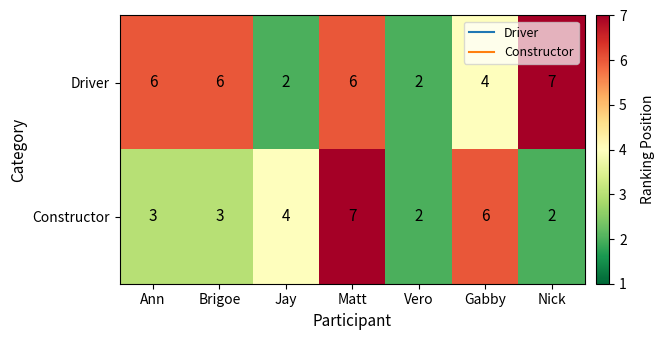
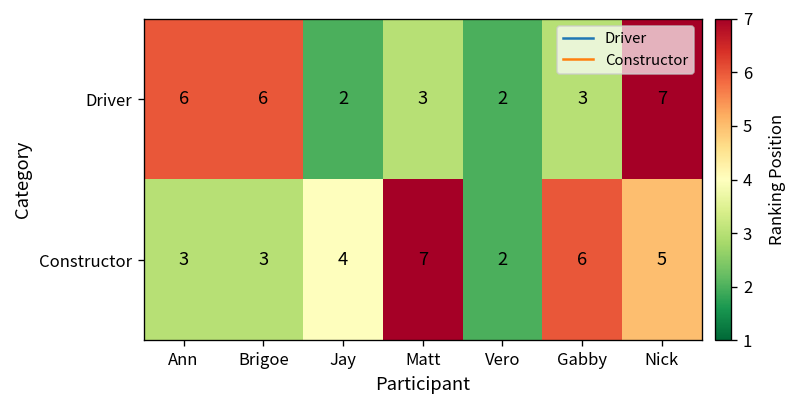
Driver, Matt: 6 -> 3
Driver, Gabby: 4 -> 3
Constructor, Nick: 2 -> 5
